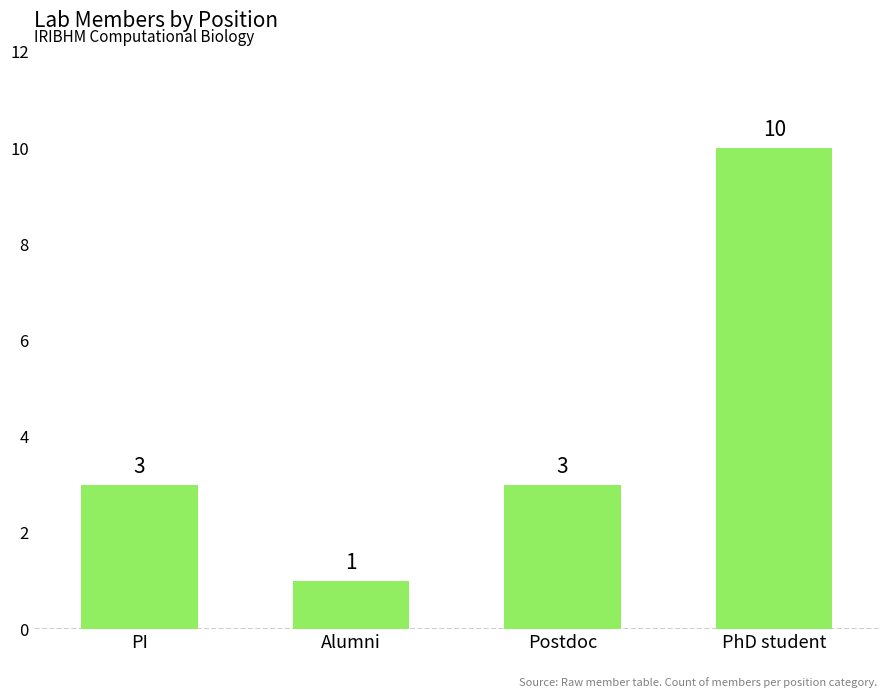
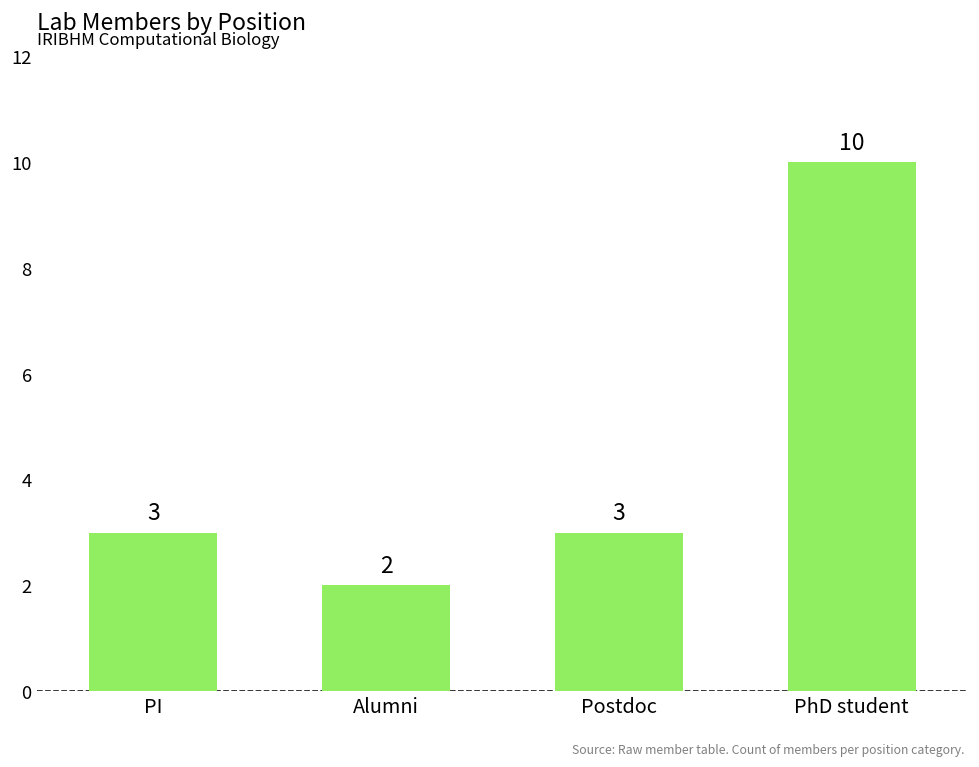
Alumni: 1 -> 2
